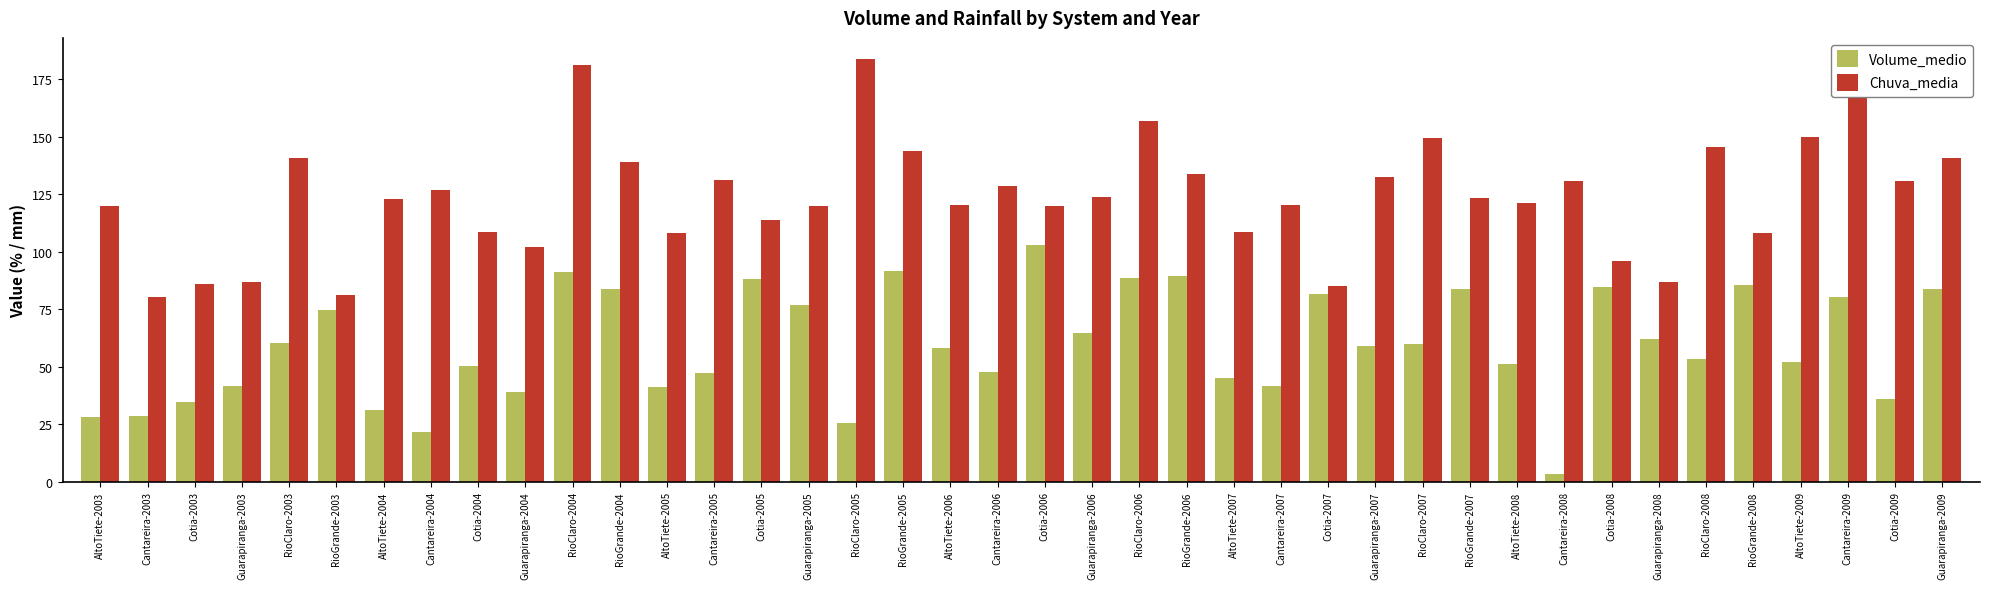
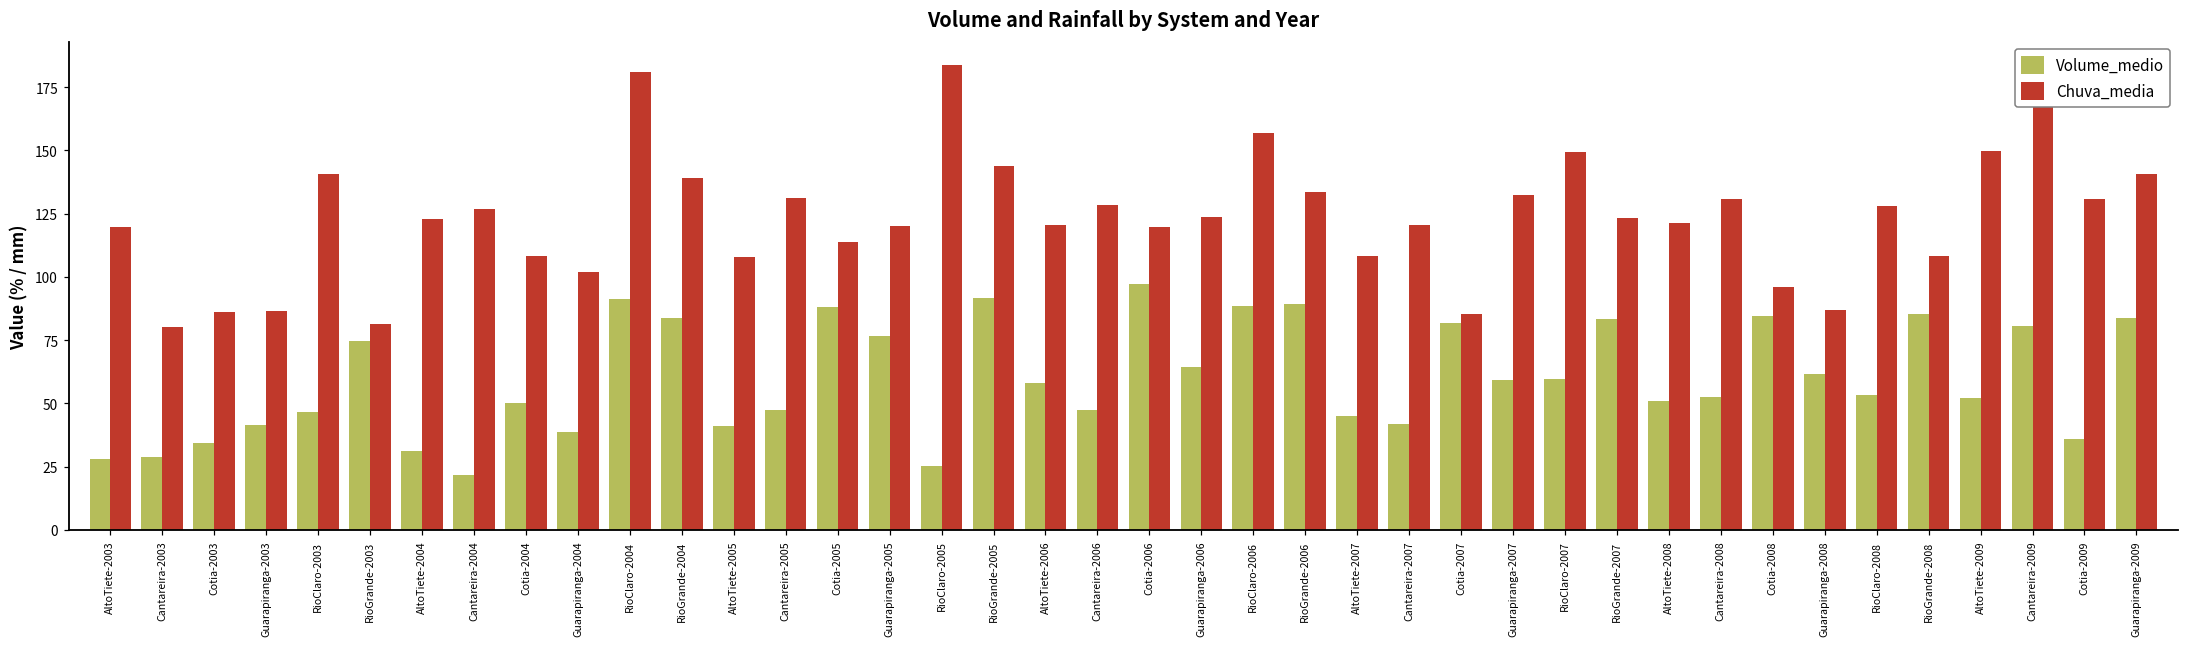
Volume_medio, RioClaro-2003: 60 -> 47
Volume_medio, Cotia-2006: 103 -> 97
Volume_medio, Cantareira-2008: 3 -> 53
Chuva_media, RioClaro-2008: 146 -> 128
